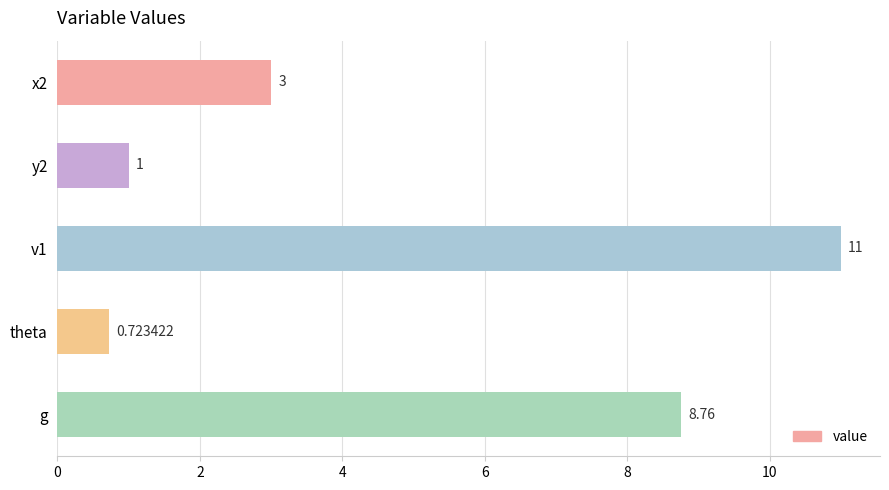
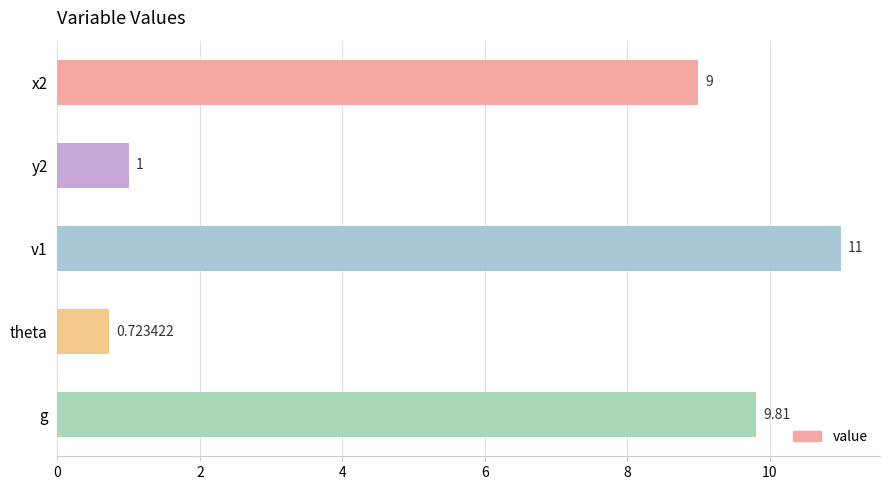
x2: 3 -> 9
g: 8.76 -> 9.81
